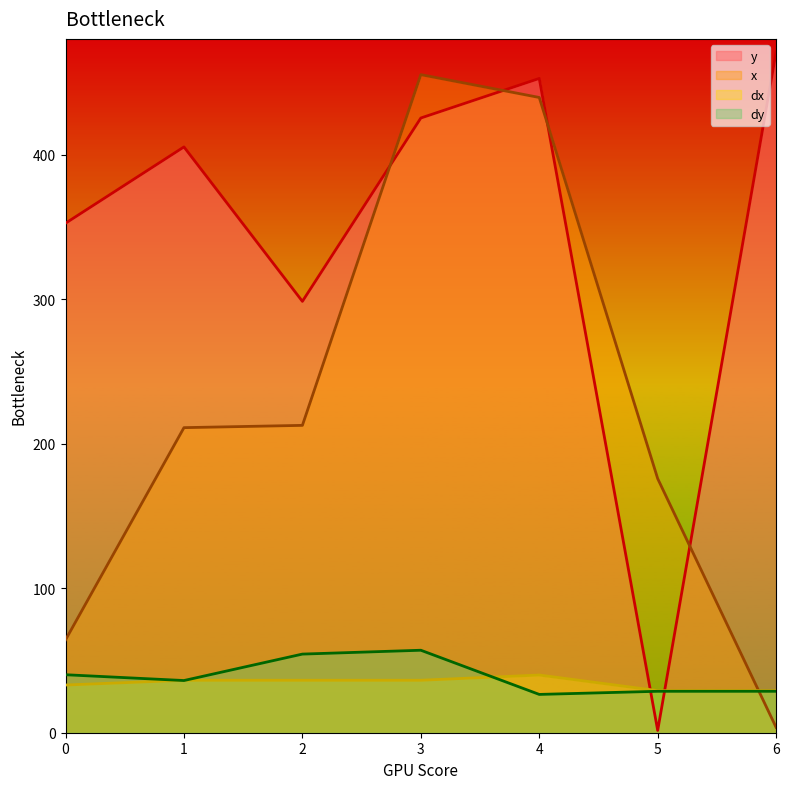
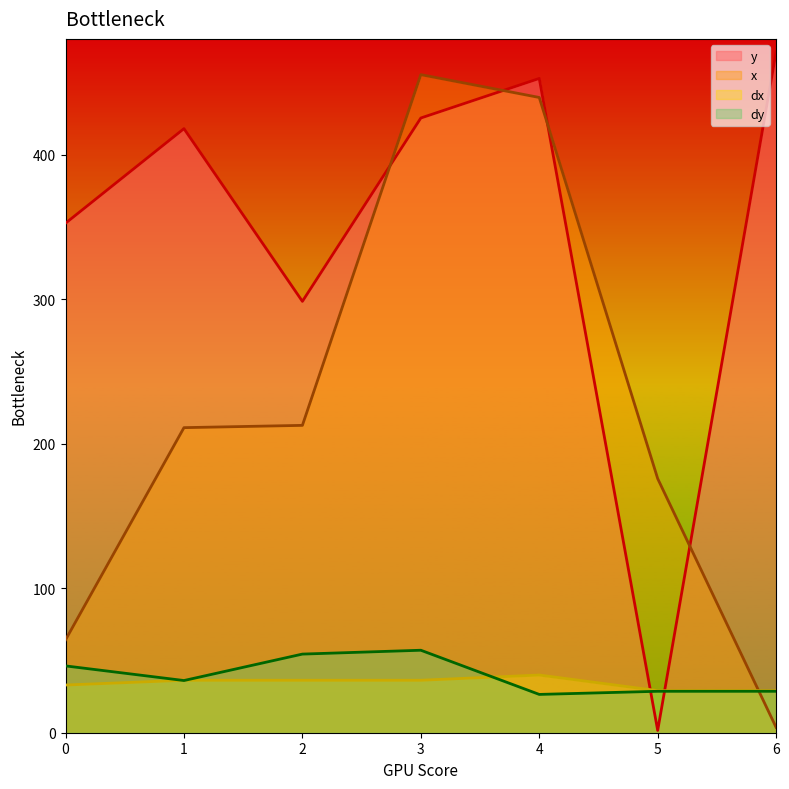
dy, 0: 40 -> 46
y, 1: 405 -> 418
